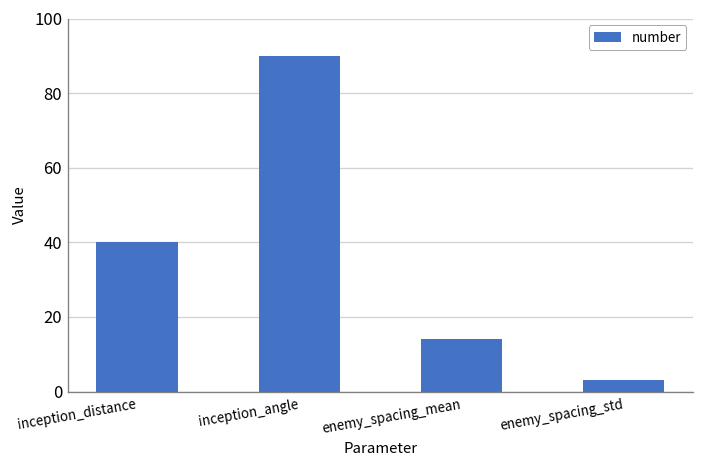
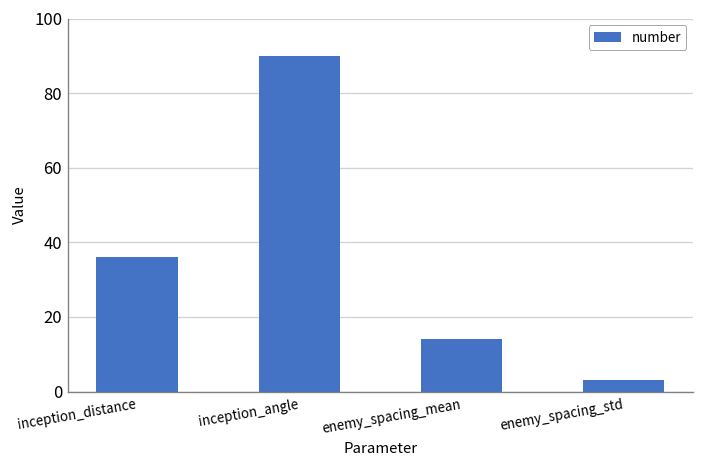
inception_distance: 40 -> 36
